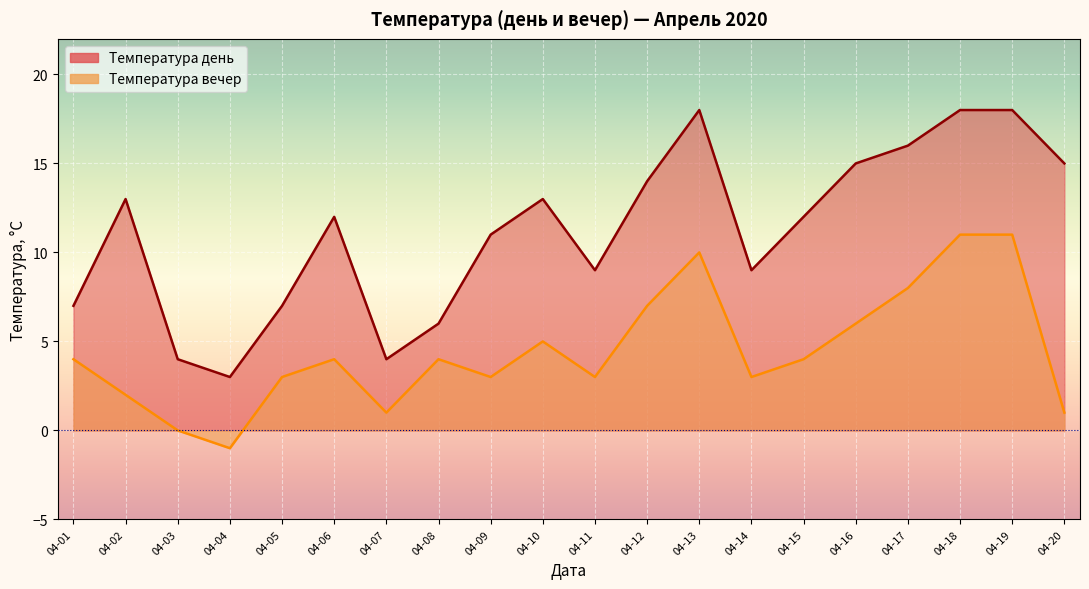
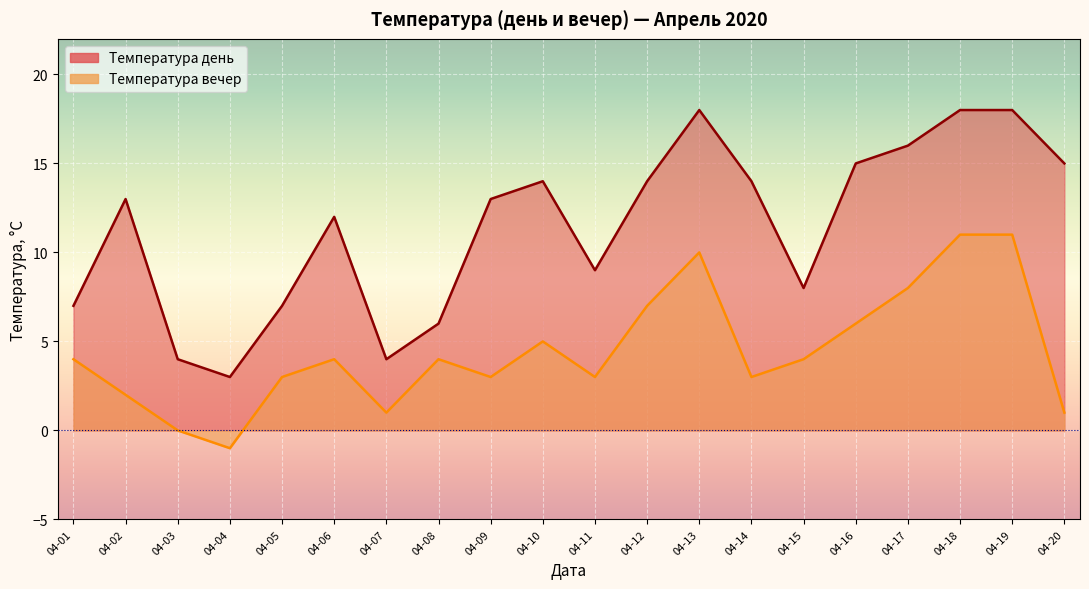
Температура день, 04-09: 11 -> 13
Температура день, 04-10: 13 -> 14
Температура день, 04-14: 9 -> 14
Температура день, 04-15: 12 -> 8
